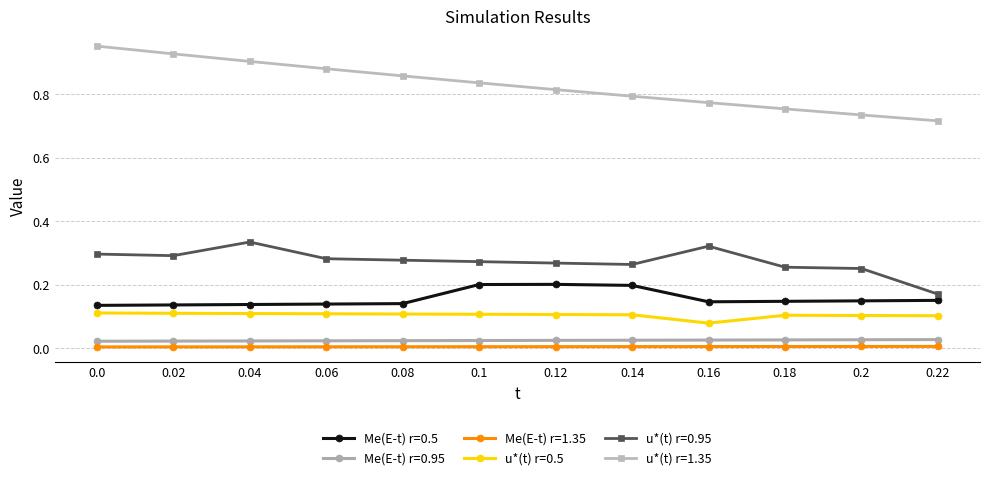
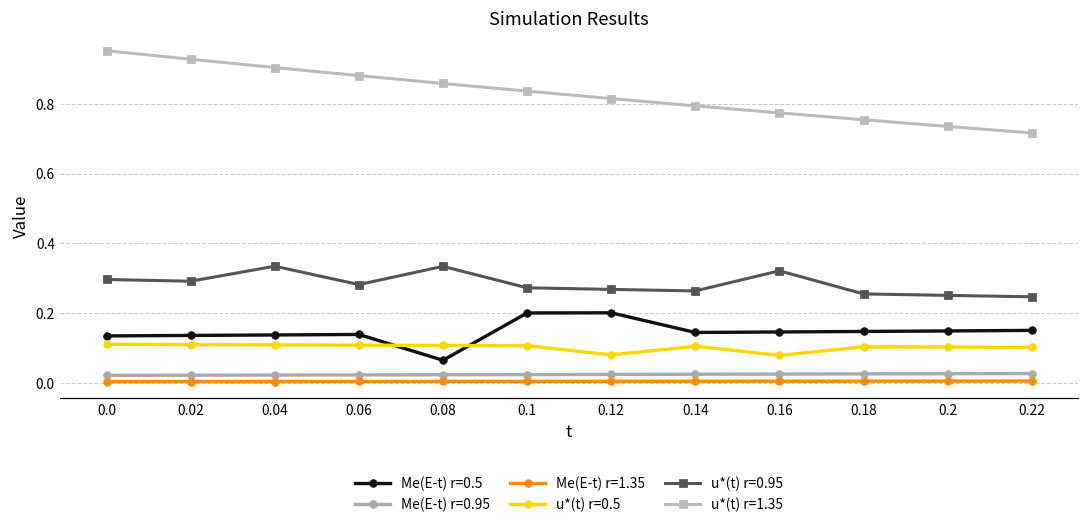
Me(E-t) r=0.5, 0.08: 0.14 -> 0.07
u*(t) r=0.95, 0.08: 0.28 -> 0.33
u*(t) r=0.5, 0.12: 0.11 -> 0.08
Me(E-t) r=0.5, 0.14: 0.20 -> 0.15
u*(t) r=0.95, 0.22: 0.17 -> 0.25
